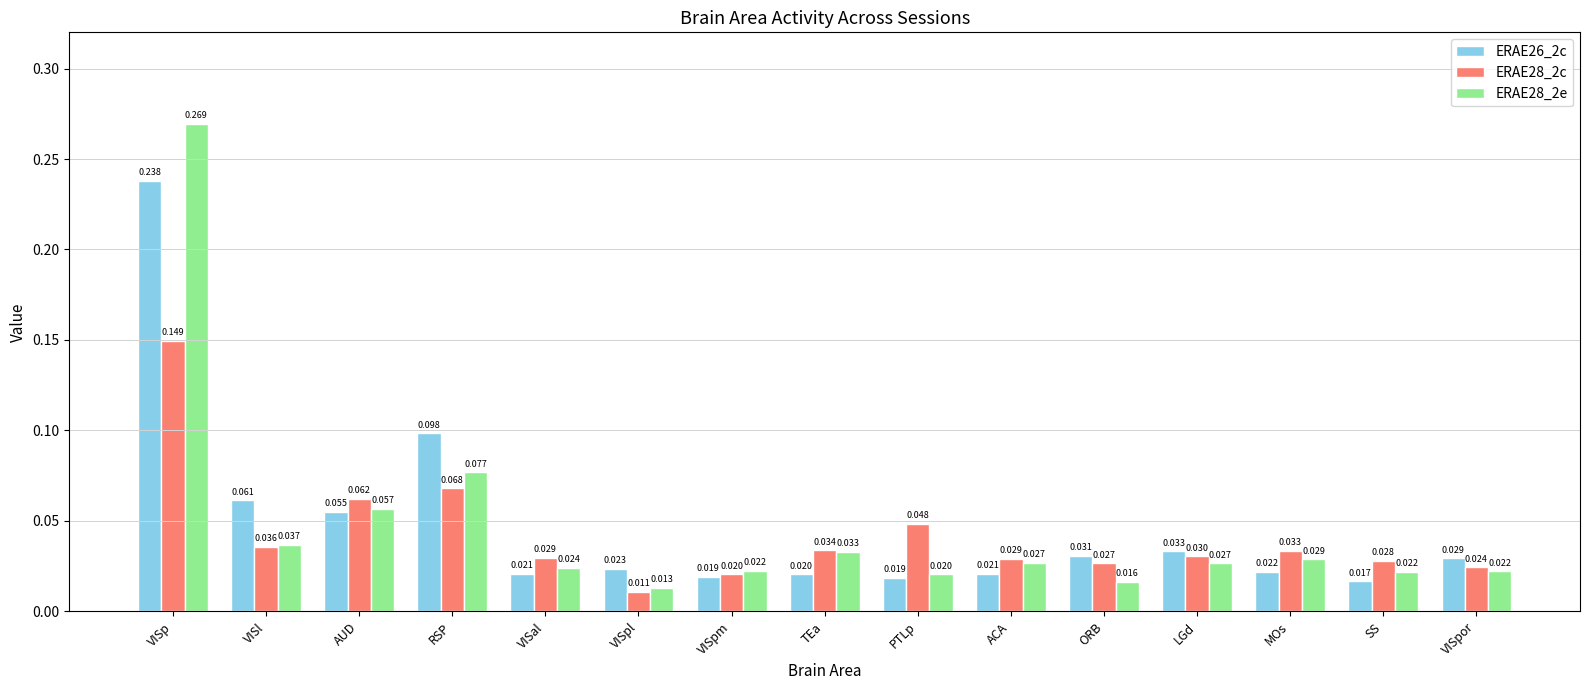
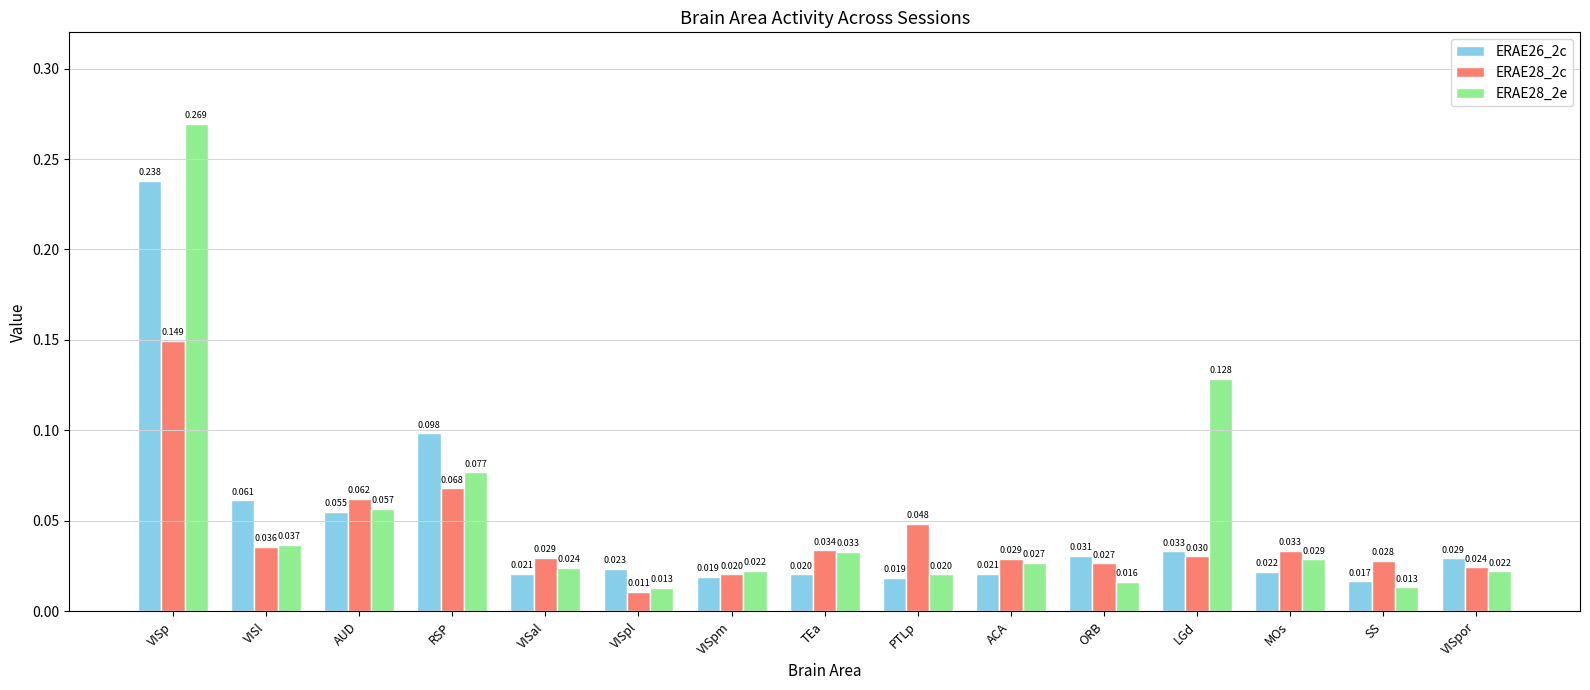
ERAE28_2e, LGd: 0.027 -> 0.128
ERAE28_2e, SS: 0.022 -> 0.013
